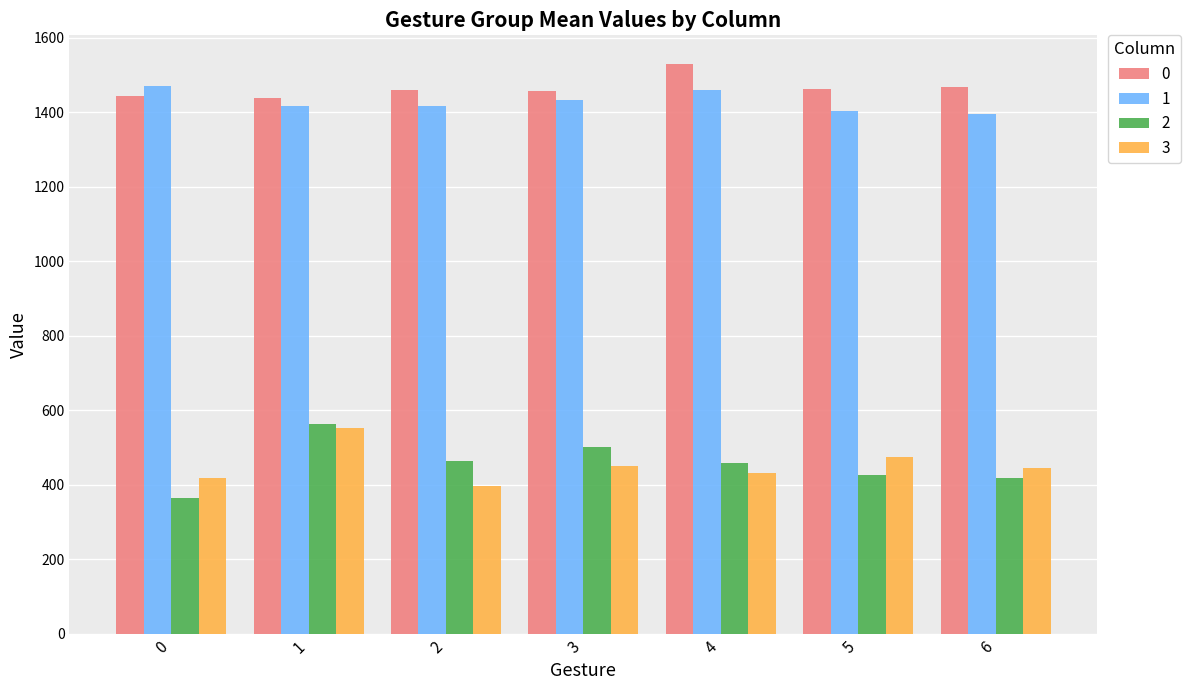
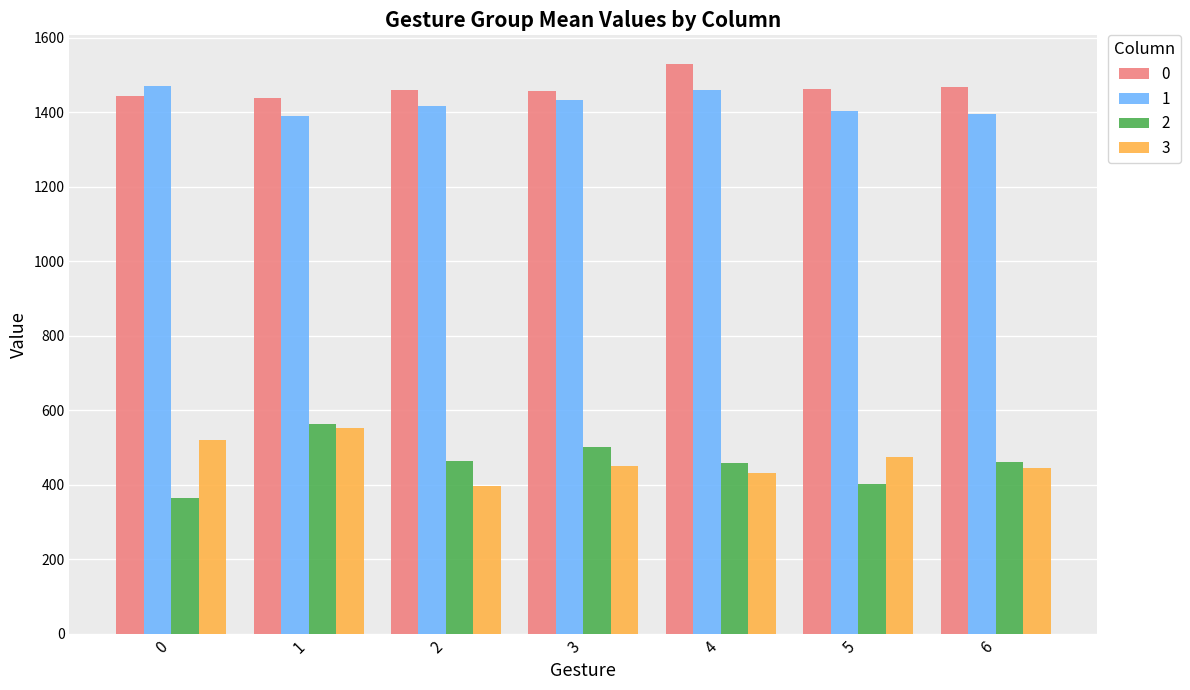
3, 0: 420 -> 520
1, 1: 1420 -> 1390
2, 5: 430 -> 400
2, 6: 420 -> 460
